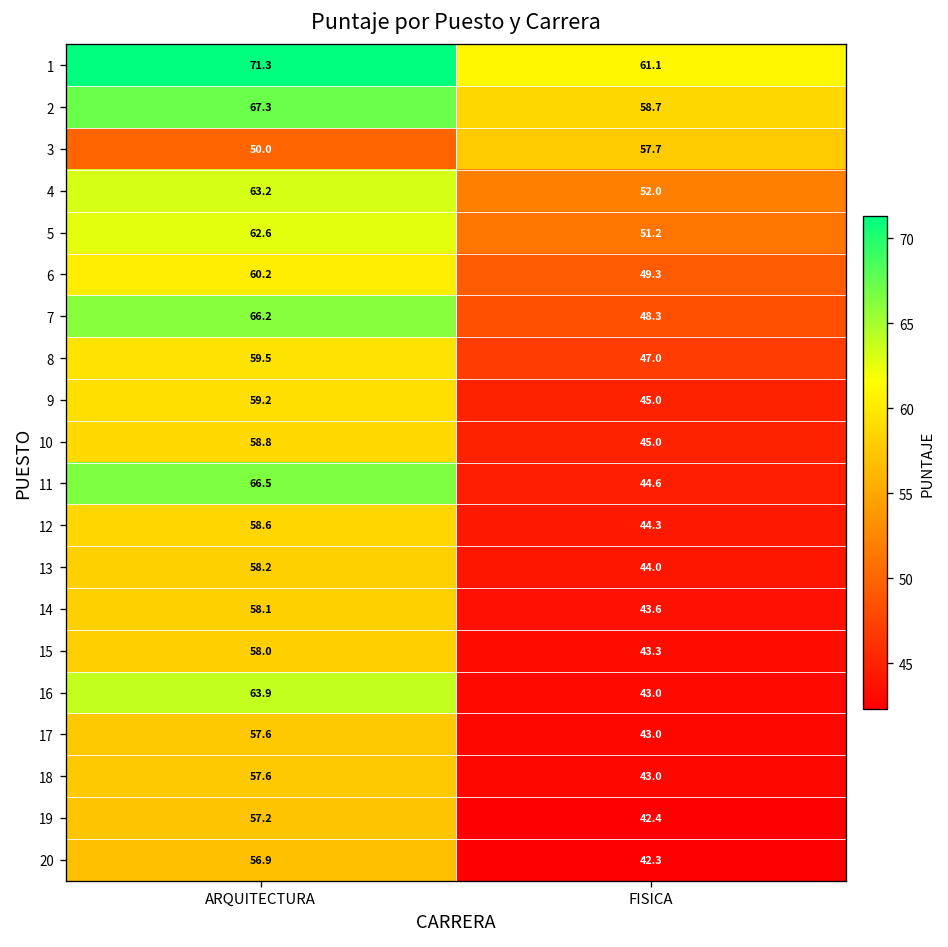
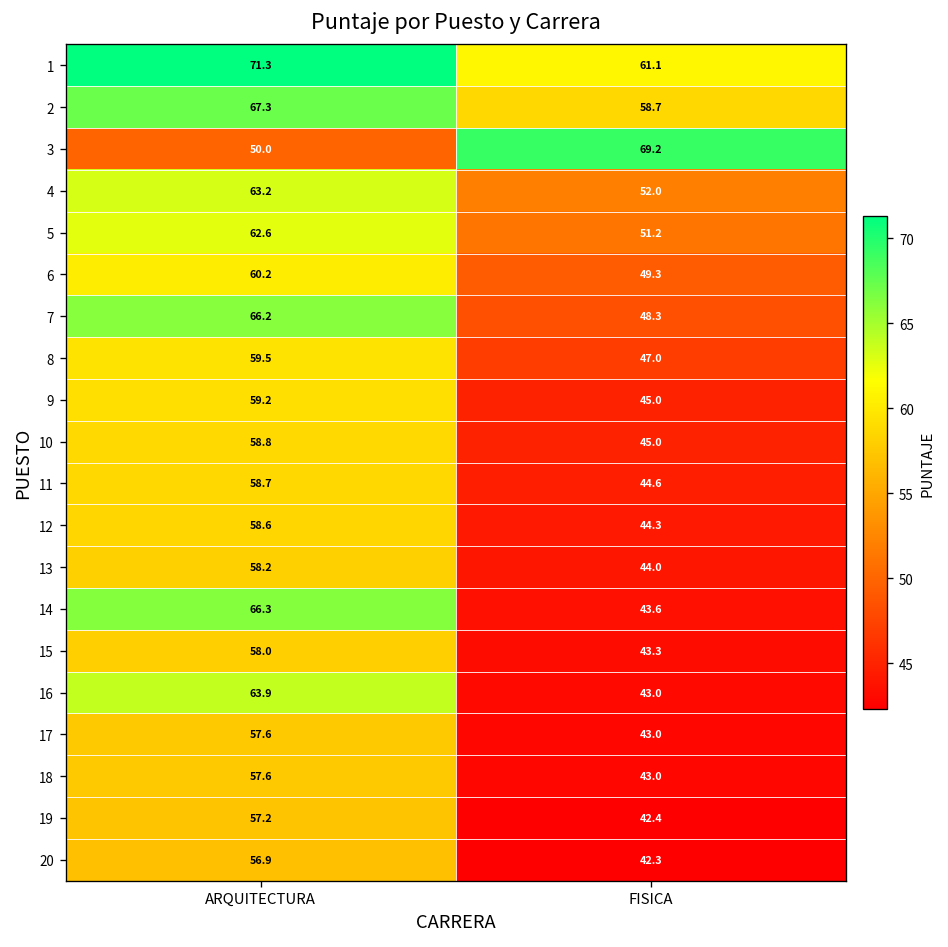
3, FISICA: 57.7 -> 69.2
11, ARQUITECTURA: 66.5 -> 58.7
14, ARQUITECTURA: 58.1 -> 66.3
